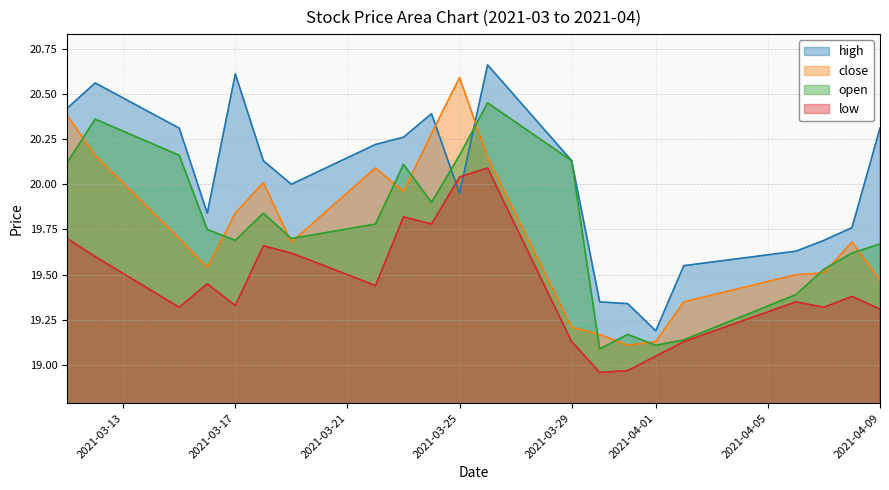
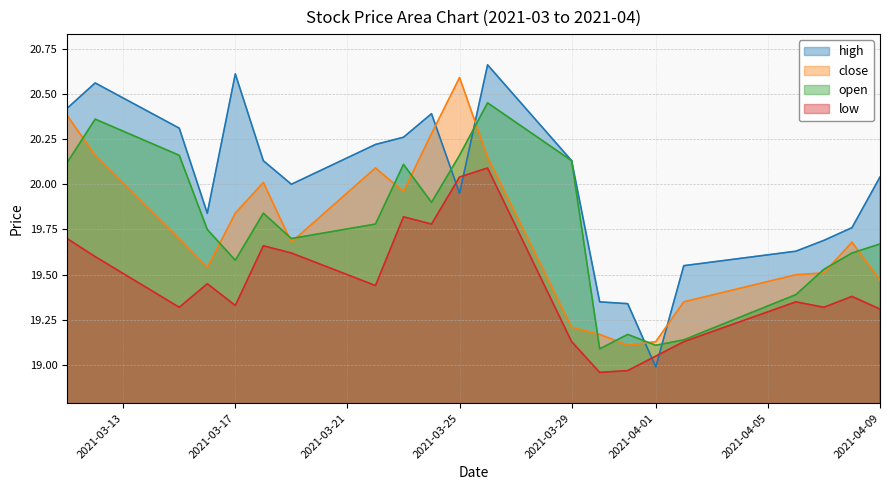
open, 2021-03-17: 19.69 -> 19.58
high, 2021-04-01: 19.19 -> 18.99
high, 2021-04-09: 20.31 -> 20.04
